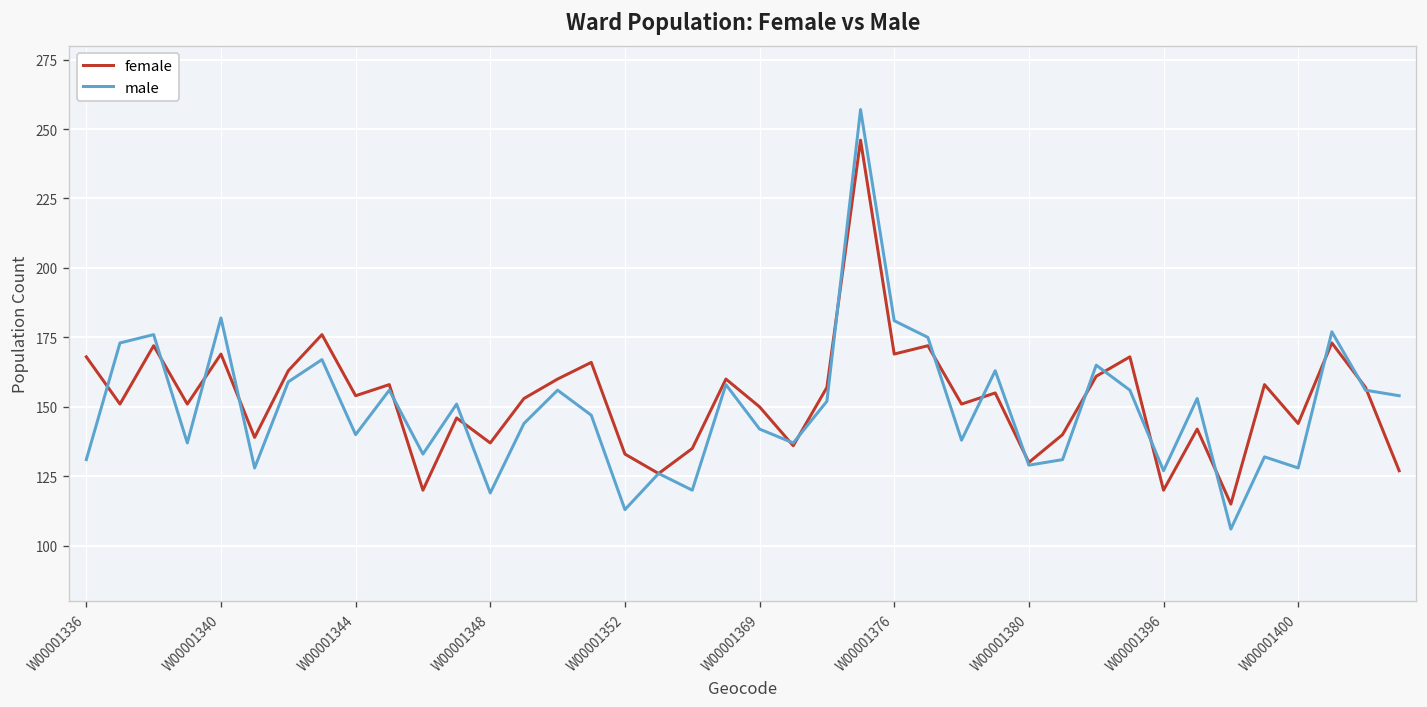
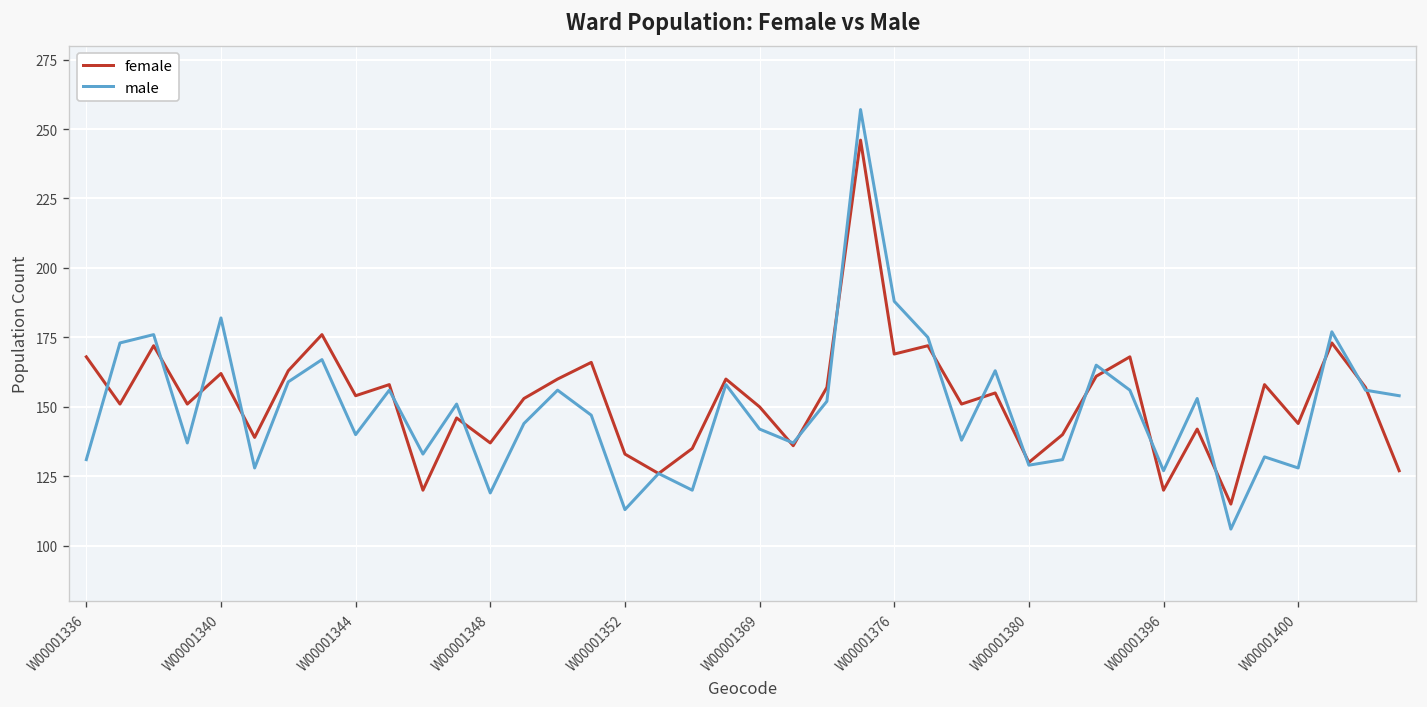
female, W00001340: 169 -> 162
male, W00001376: 181 -> 188
